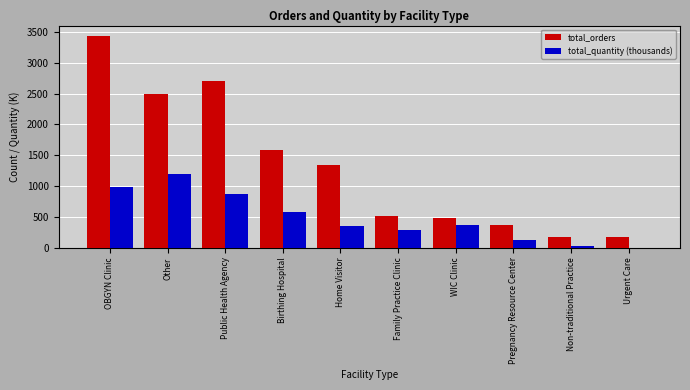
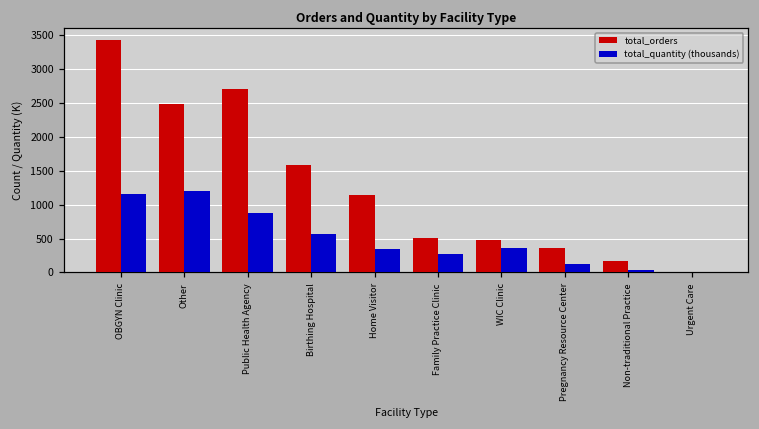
total_quantity (thousands), OBGYN Clinic: 1000 -> 1200
total_orders, Home Visitor: 1300 -> 1100
total_orders, Urgent Care: 200 -> 0
